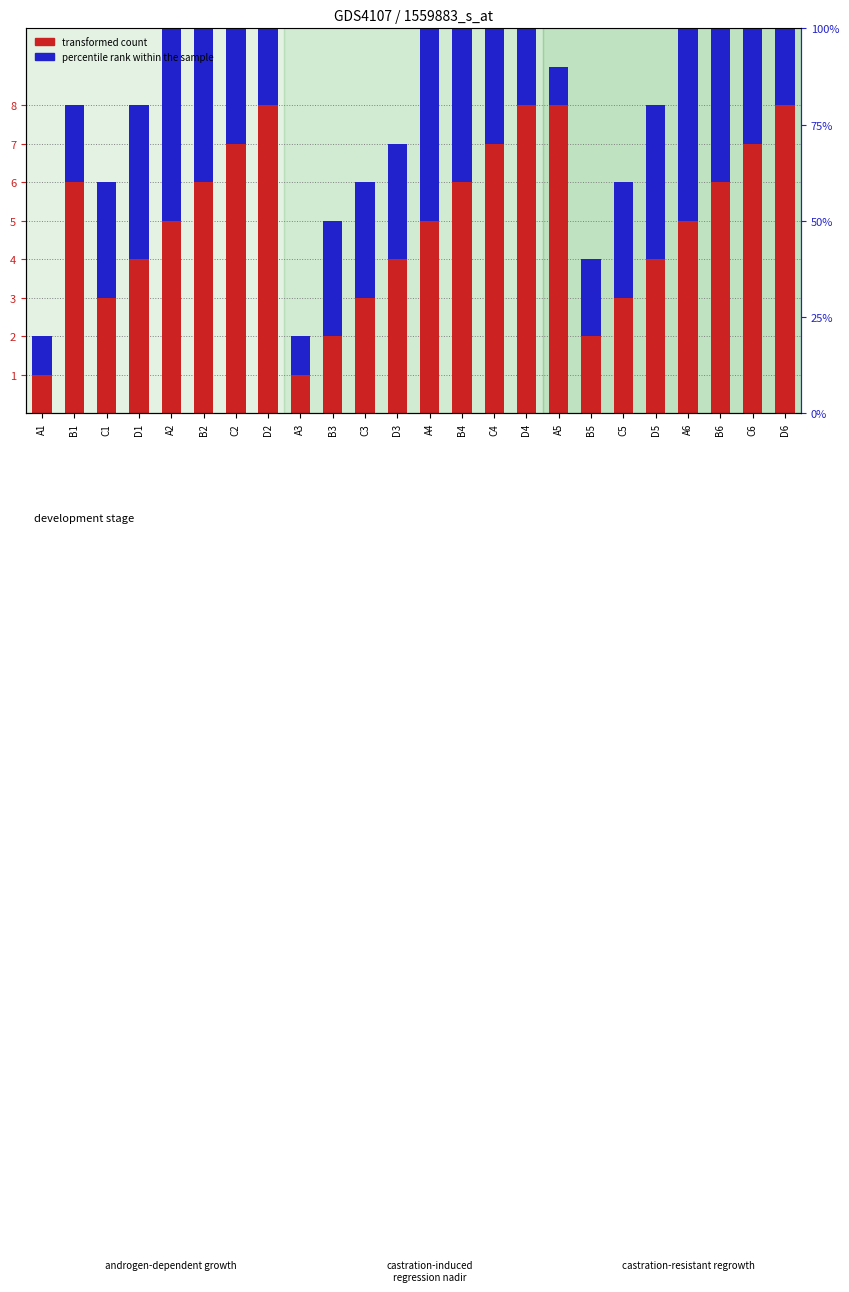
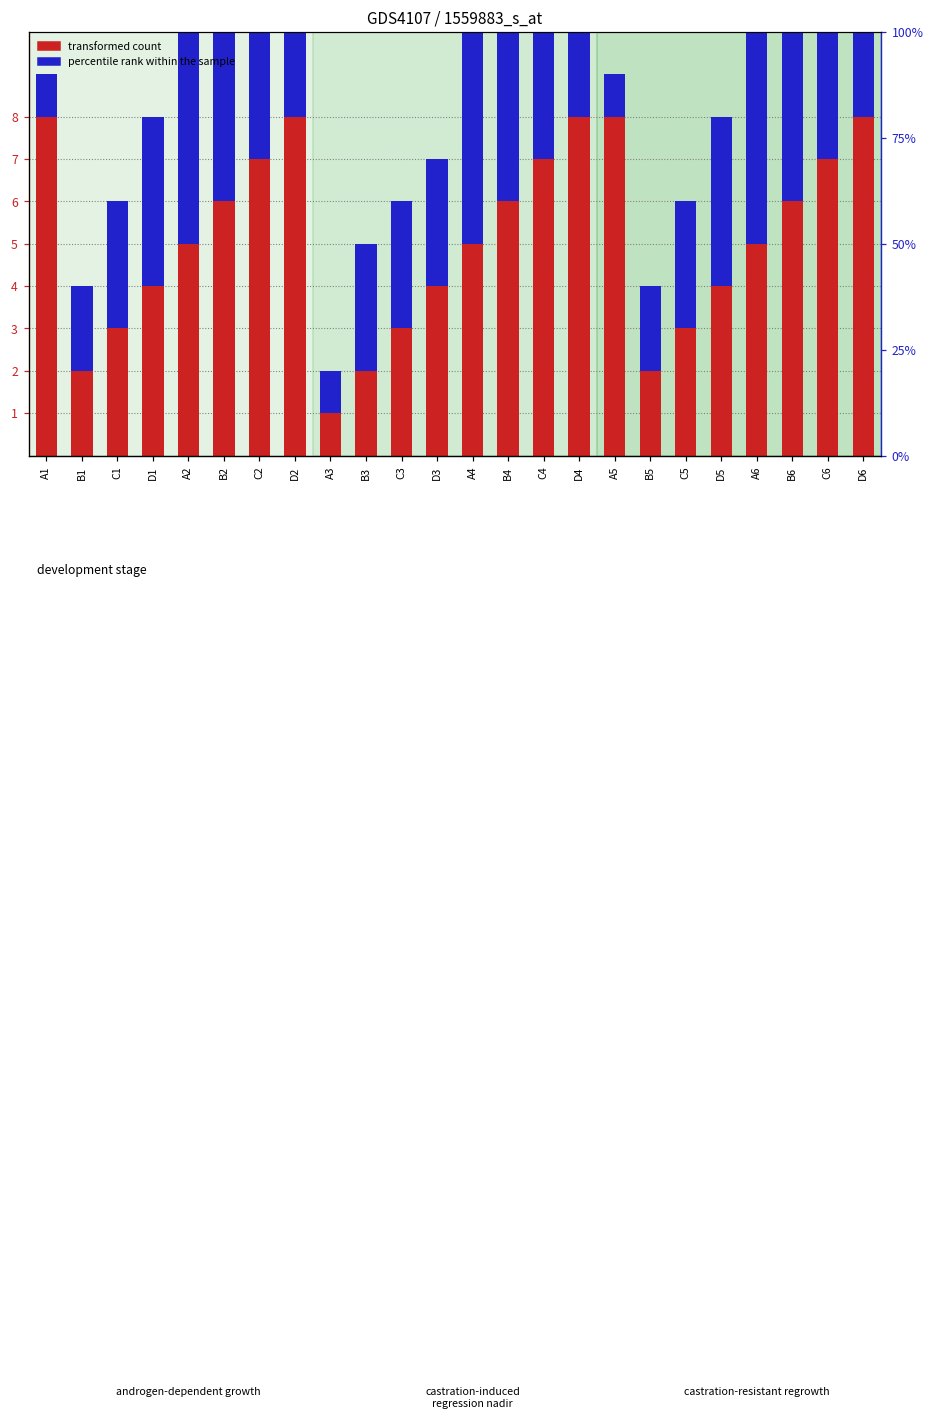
transformed count, A1: 1 -> 8
transformed count, B1: 6 -> 2
